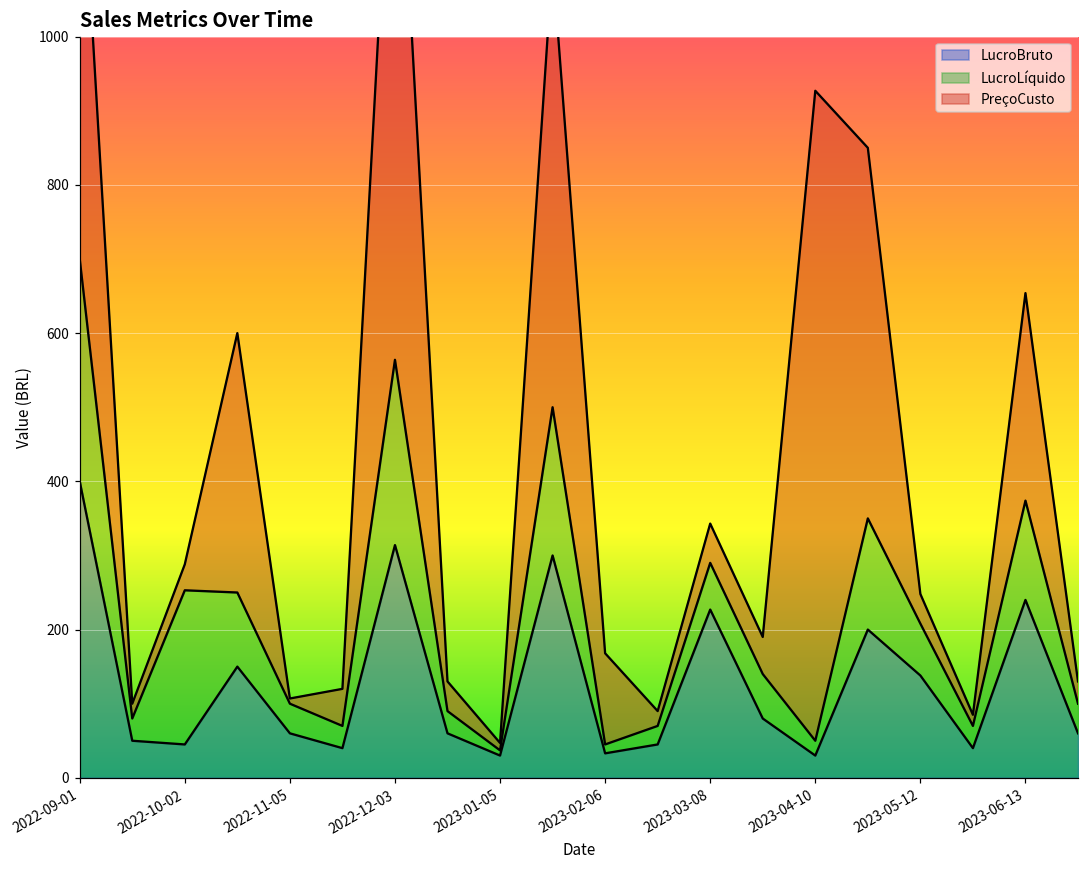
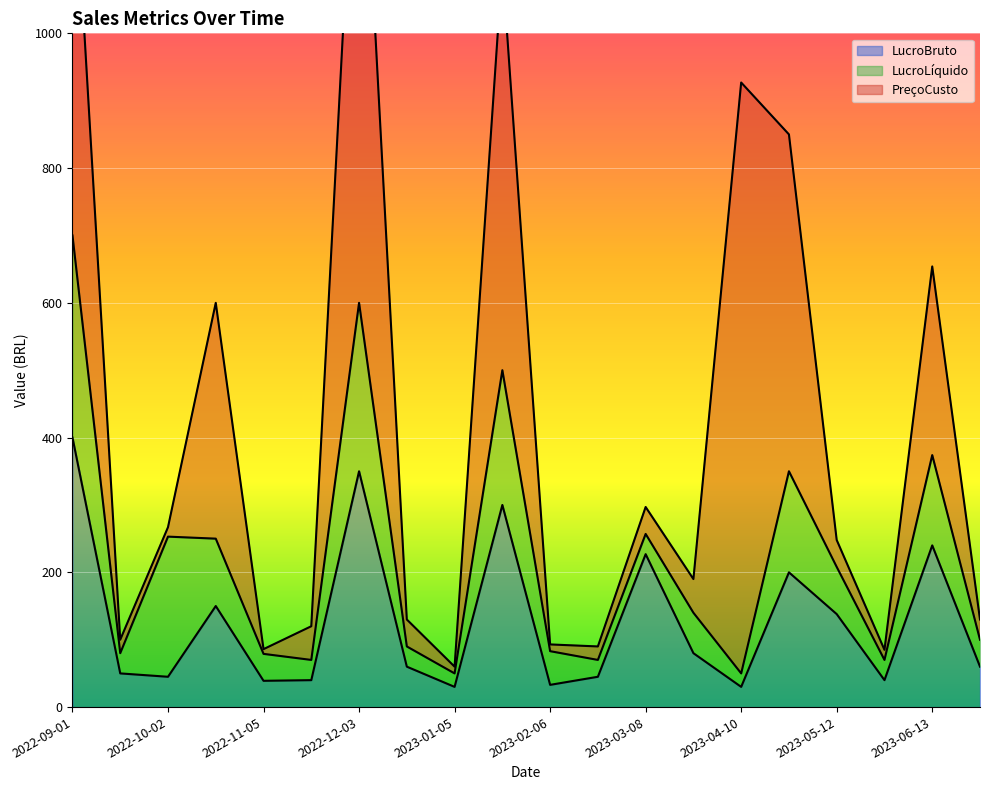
PreçoCusto, 2022-10-02: 40 -> 10
LucroBruto, 2022-11-05: 60 -> 40
LucroBruto, 2022-12-03: 310 -> 350
LucroLíquido, 2023-01-05: 10 -> 20
LucroLíquido, 2023-02-06: 10 -> 50
PreçoCusto, 2023-02-06: 120 -> 10
LucroLíquido, 2023-03-08: 60 -> 30
PreçoCusto, 2023-03-08: 50 -> 40
